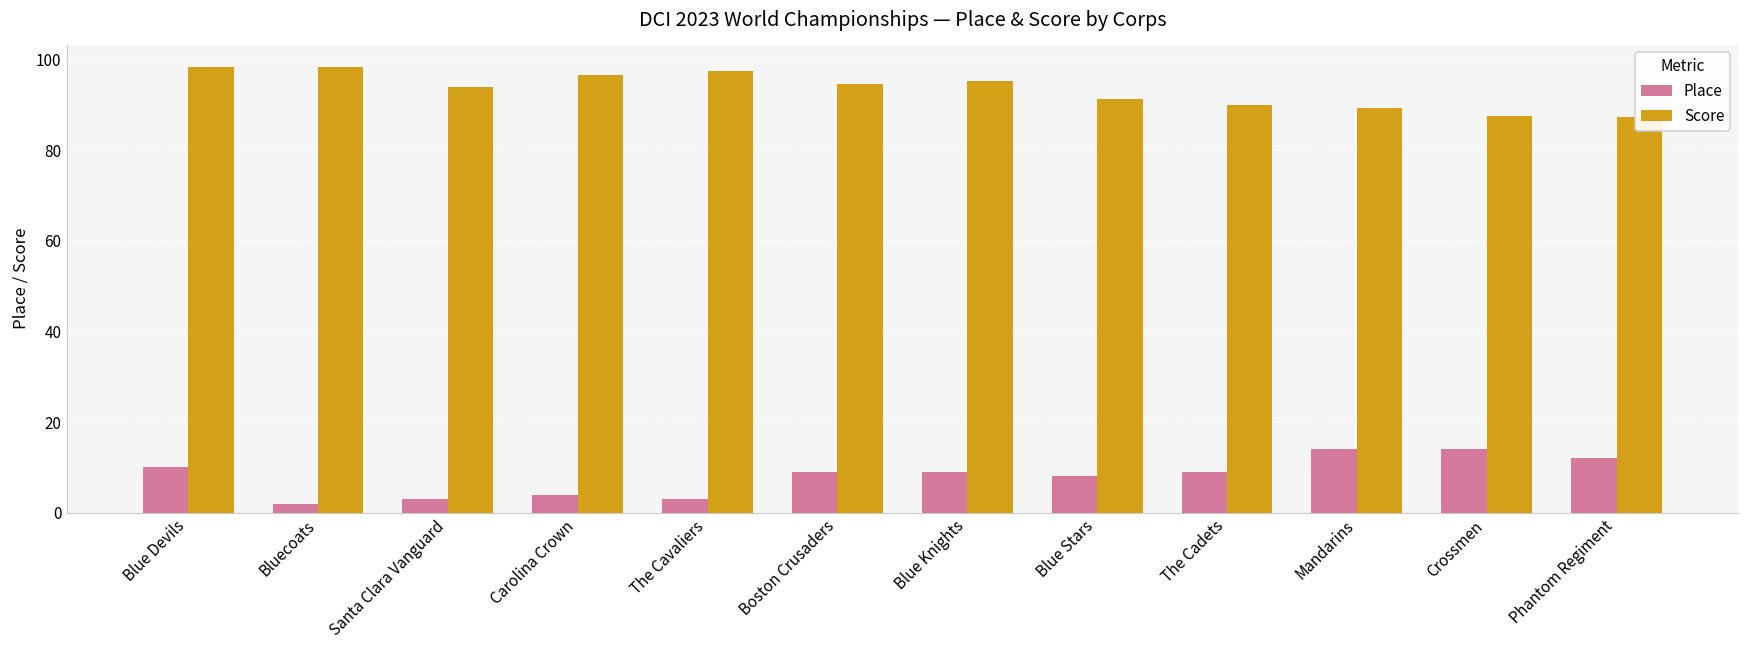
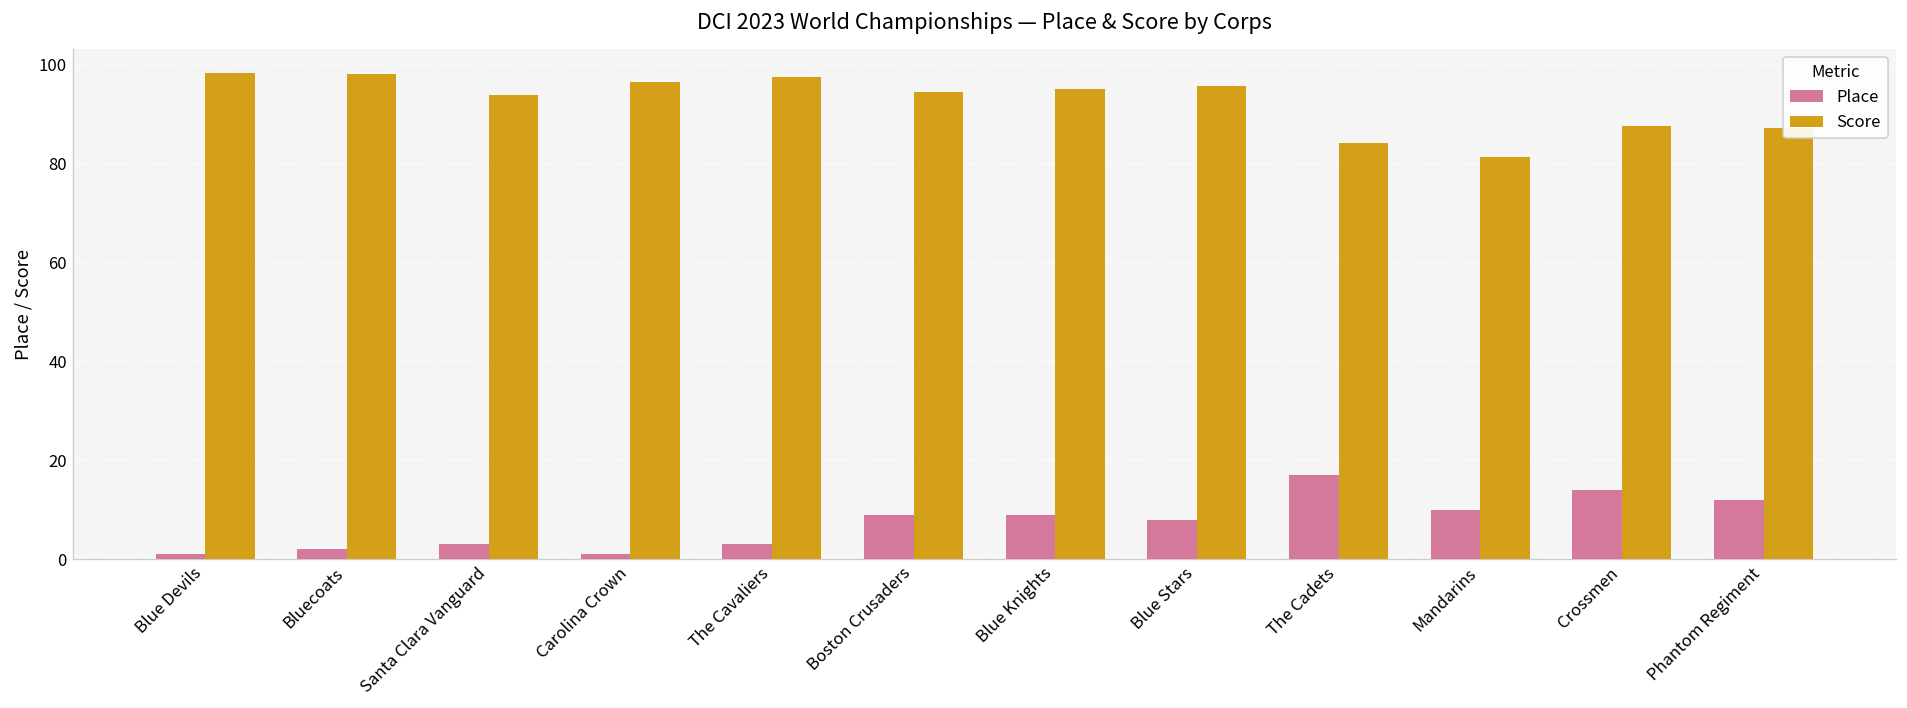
Place, Blue Devils: 10 -> 1
Place, Carolina Crown: 4 -> 1
Score, Blue Stars: 91 -> 96
Place, The Cadets: 9 -> 17
Score, The Cadets: 90 -> 84
Place, Mandarins: 14 -> 10
Score, Mandarins: 89 -> 81
